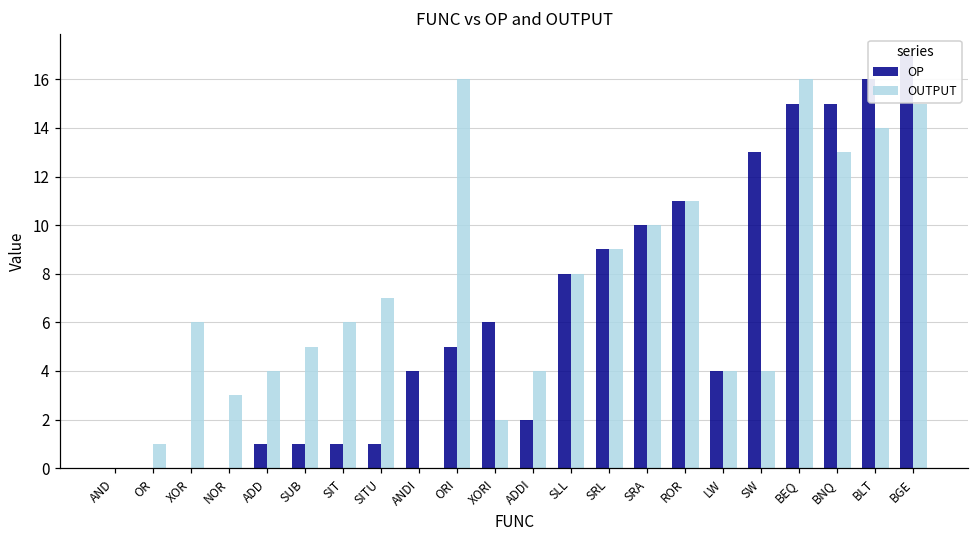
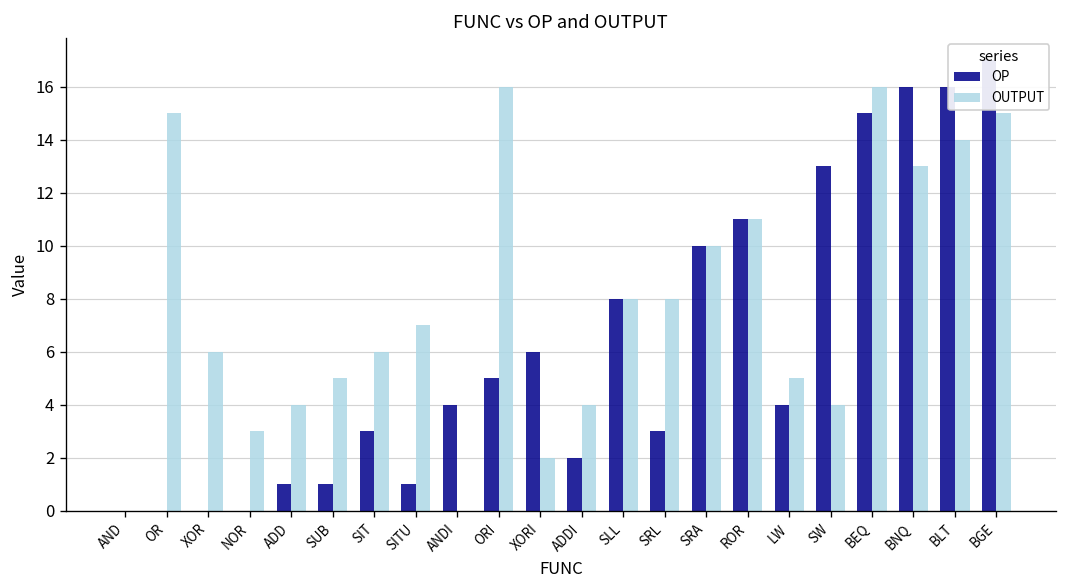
OUTPUT, OR: 1 -> 15
OP, SIT: 1 -> 3
OP, SRL: 9 -> 3
OUTPUT, SRL: 9 -> 8
OUTPUT, LW: 4 -> 5
OP, BNQ: 15 -> 16
